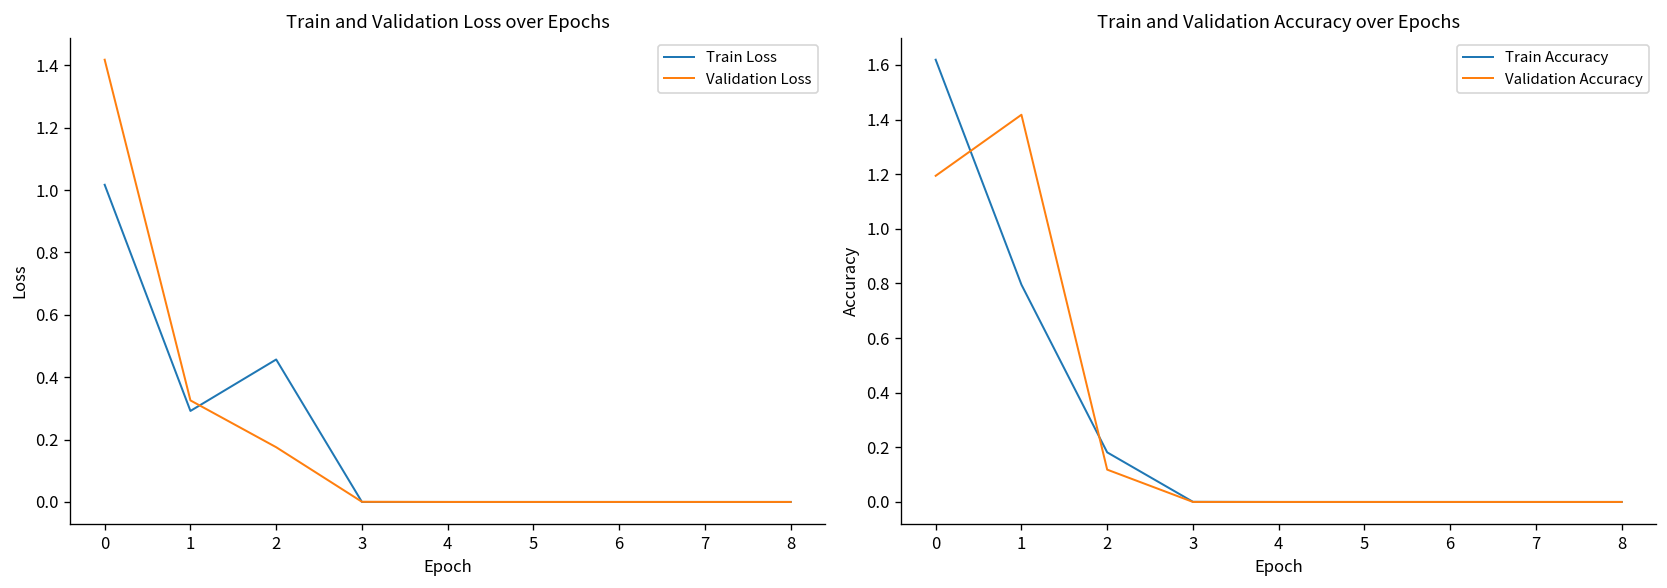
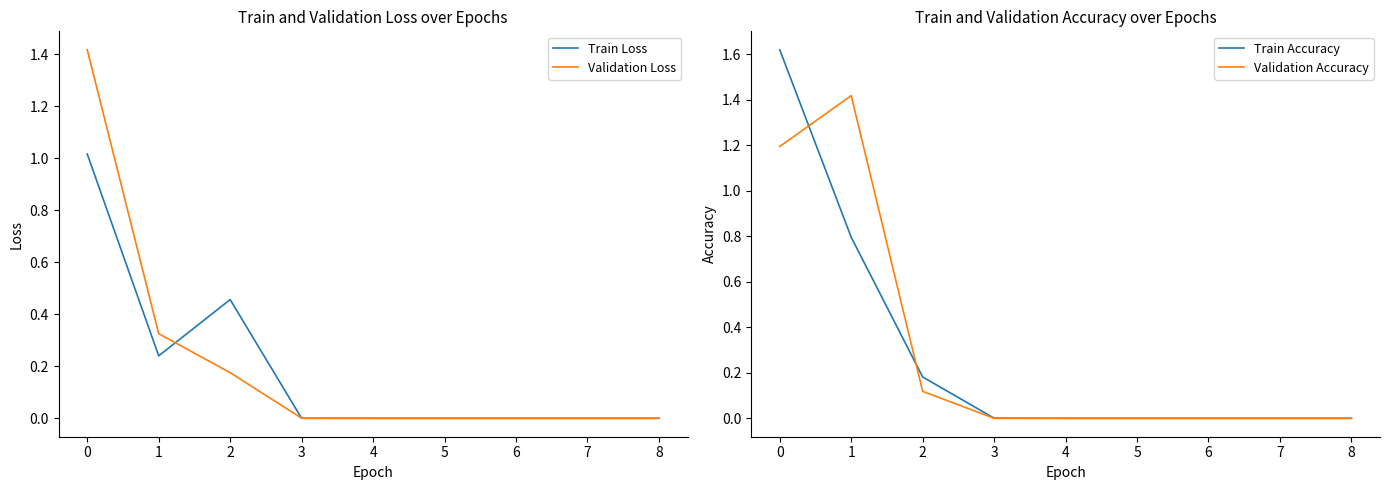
Train and Validation Loss over Epochs, Train Loss, 1: 0.29 -> 0.24
